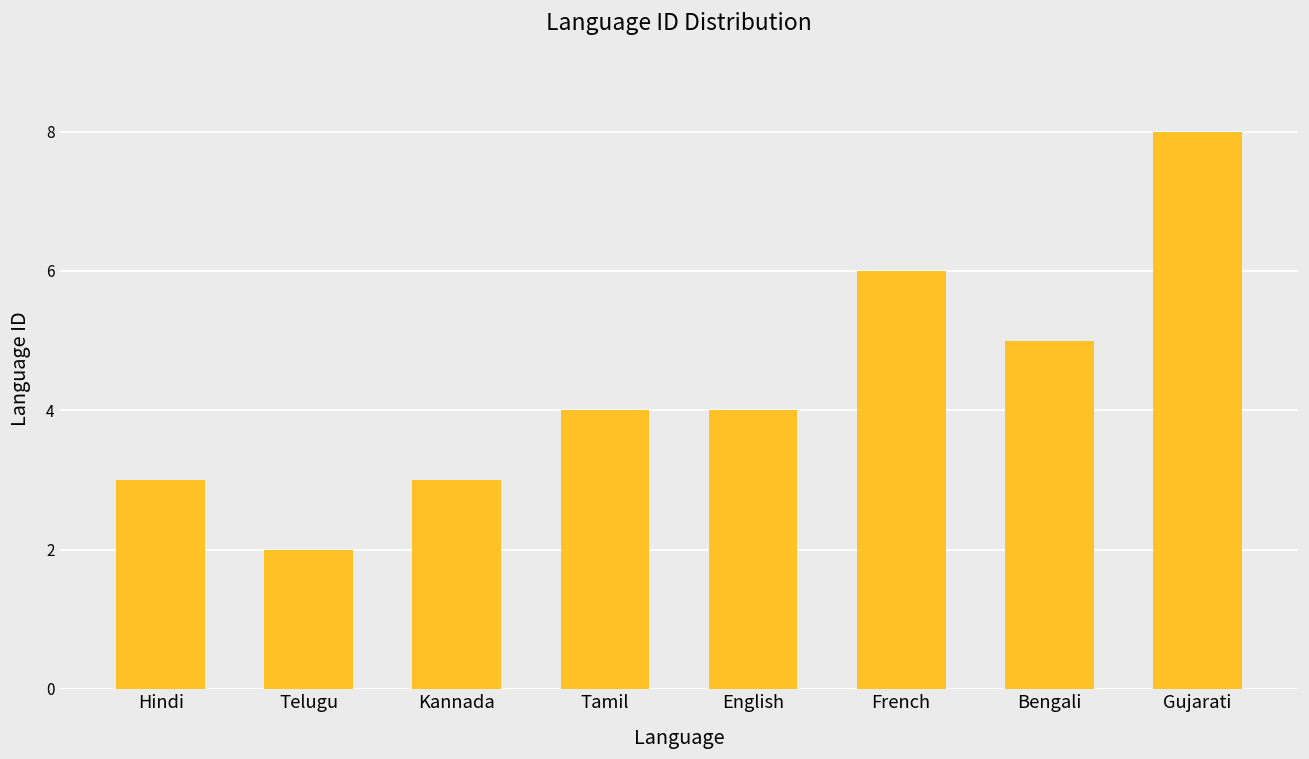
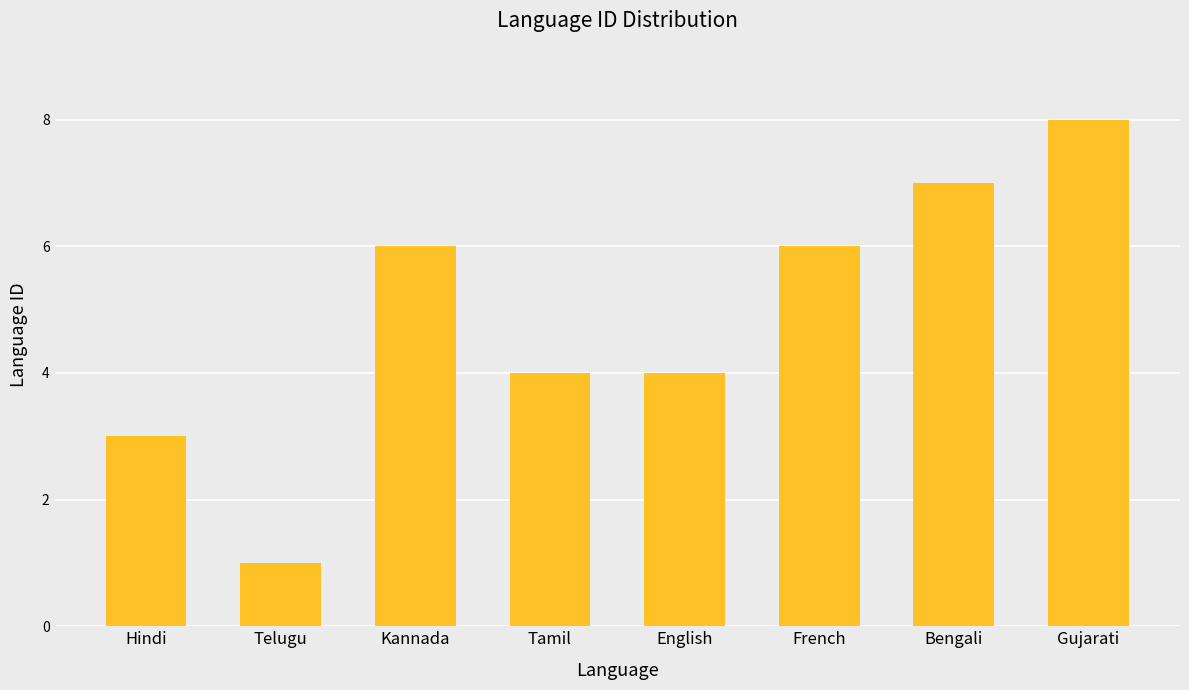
Telugu: 2 -> 1
Kannada: 3 -> 6
Bengali: 5 -> 7
